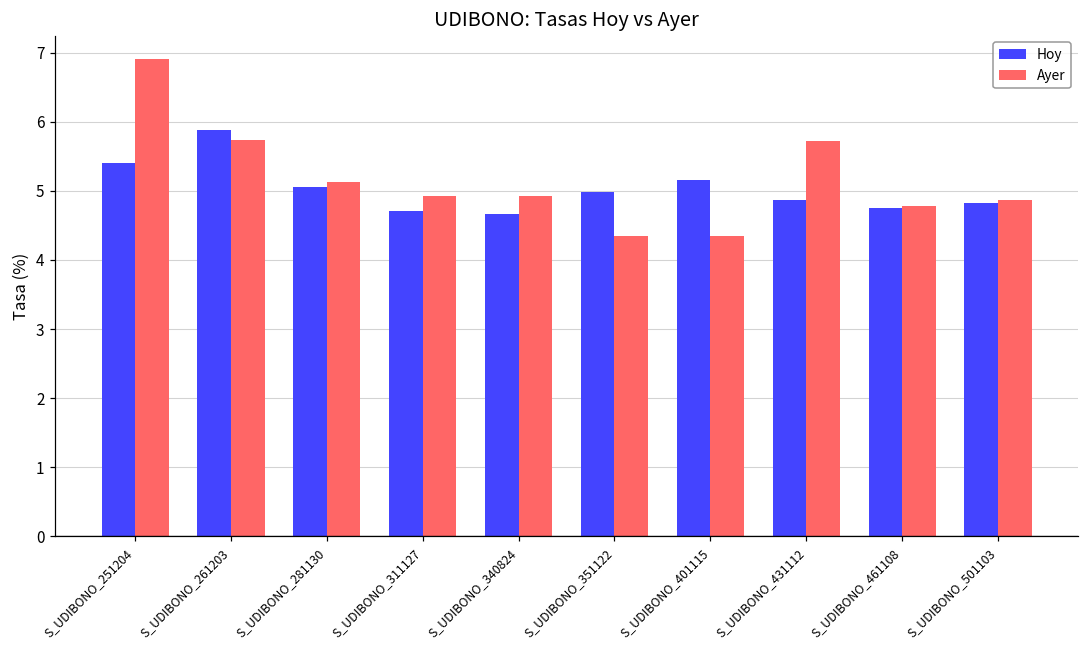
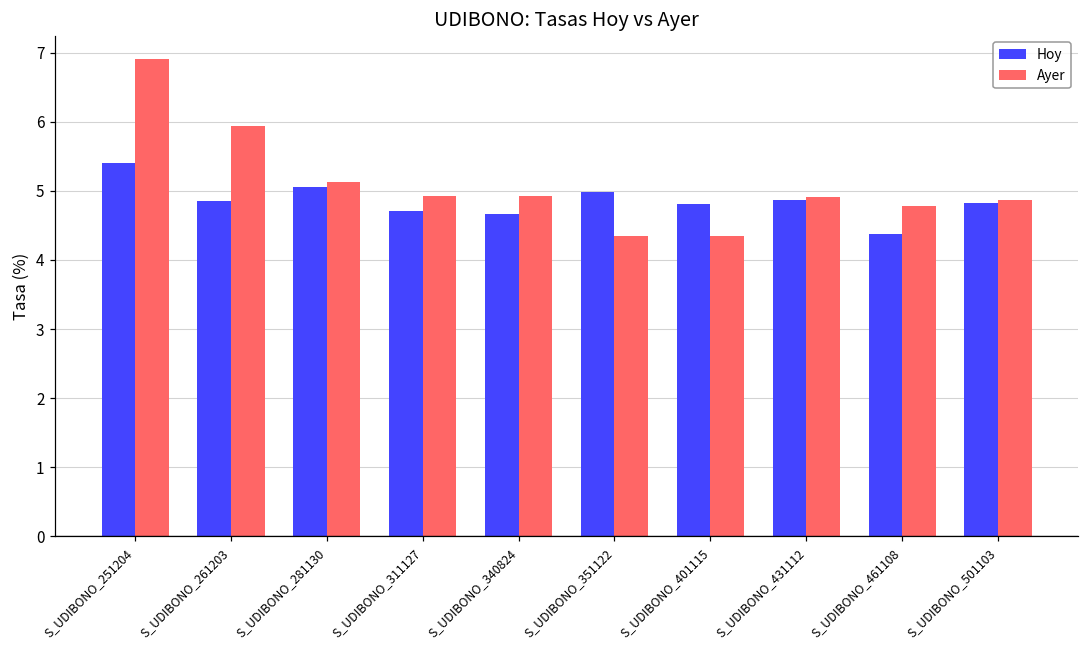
Hoy, S_UDIBONO_261203: 5.9 -> 4.9
Ayer, S_UDIBONO_261203: 5.7 -> 5.9
Hoy, S_UDIBONO_401115: 5.2 -> 4.8
Ayer, S_UDIBONO_431112: 5.7 -> 4.9
Hoy, S_UDIBONO_461108: 4.8 -> 4.4
